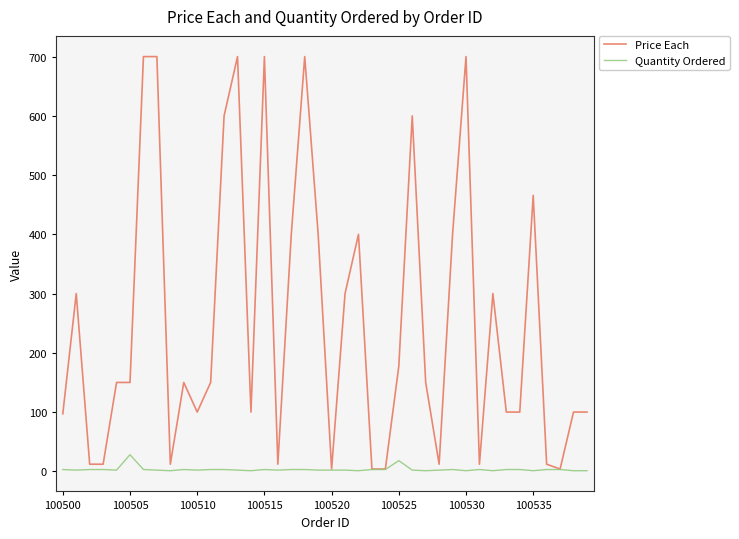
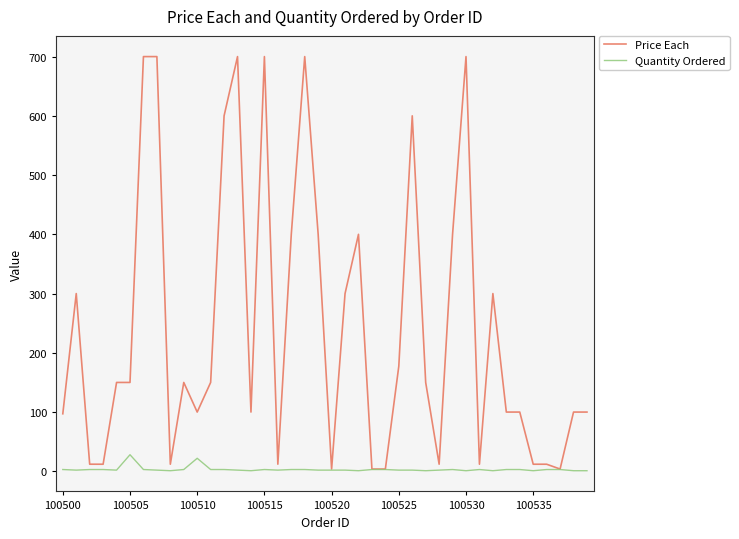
Quantity Ordered, 100510: 0 -> 20
Quantity Ordered, 100525: 20 -> 0
Price Each, 100535: 470 -> 10
